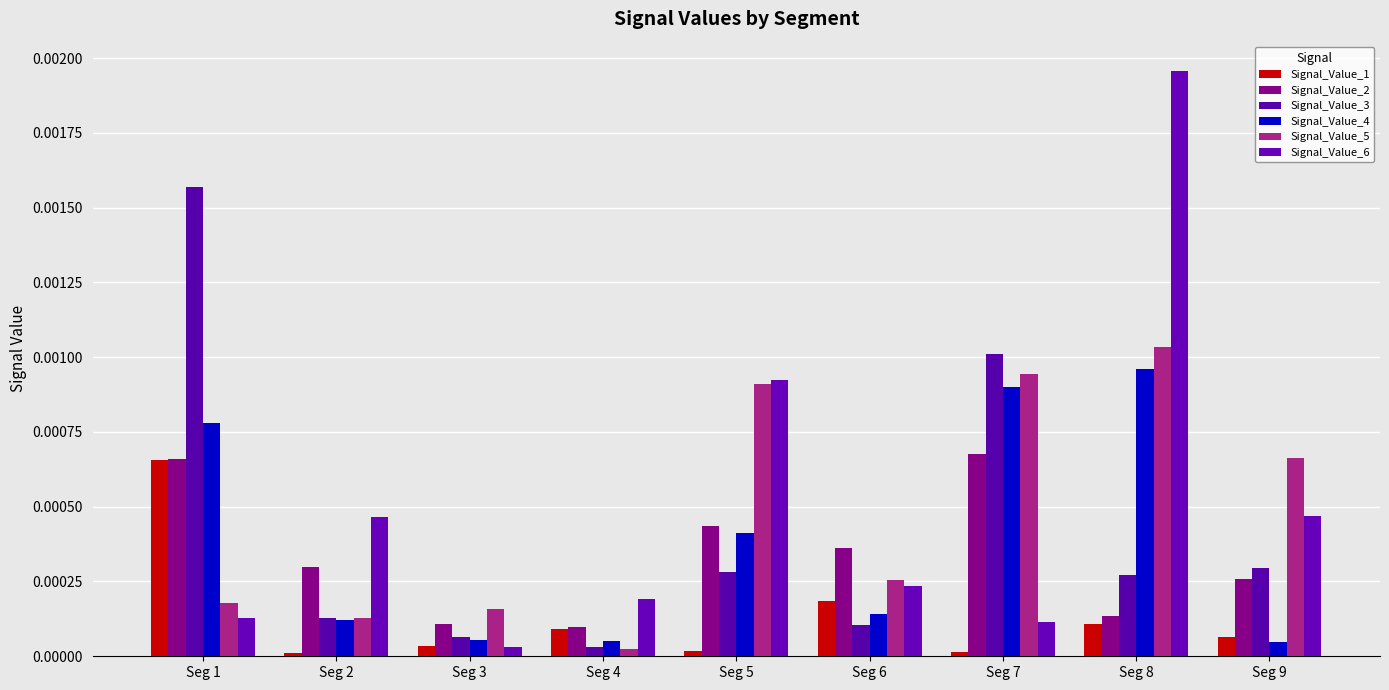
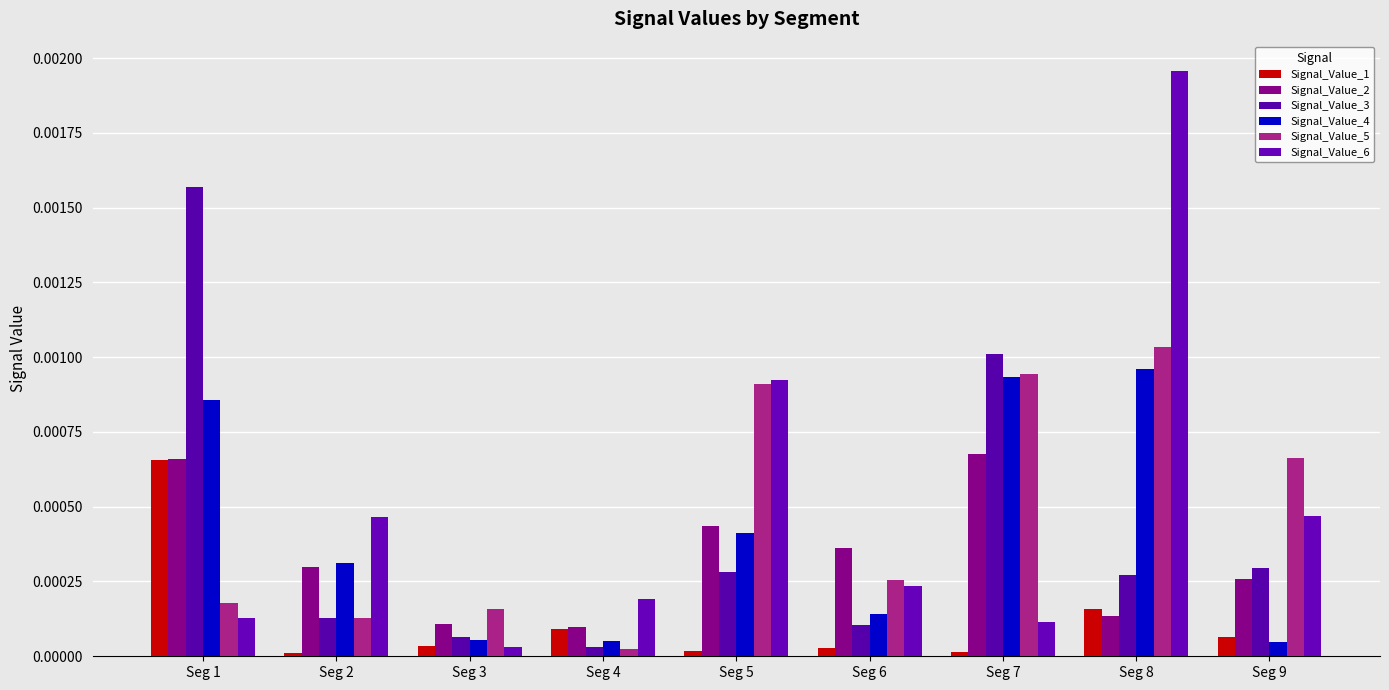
Signal_Value_4, Seg 1: 0.00078 -> 0.00086
Signal_Value_4, Seg 2: 0.00012 -> 0.00031
Signal_Value_1, Seg 6: 0.00019 -> 0.00003
Signal_Value_4, Seg 7: 0.00090 -> 0.00093
Signal_Value_1, Seg 8: 0.00011 -> 0.00016
